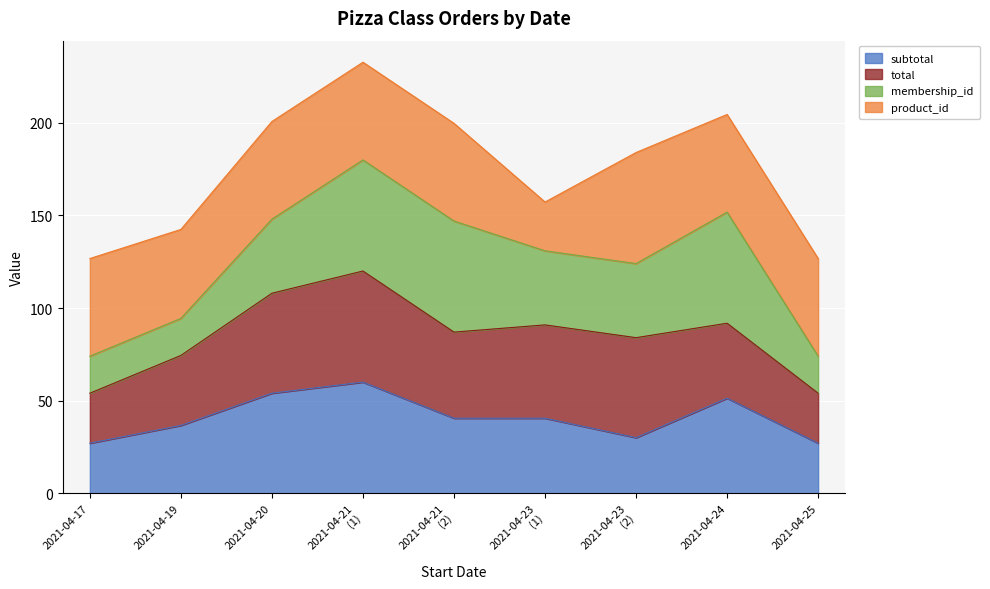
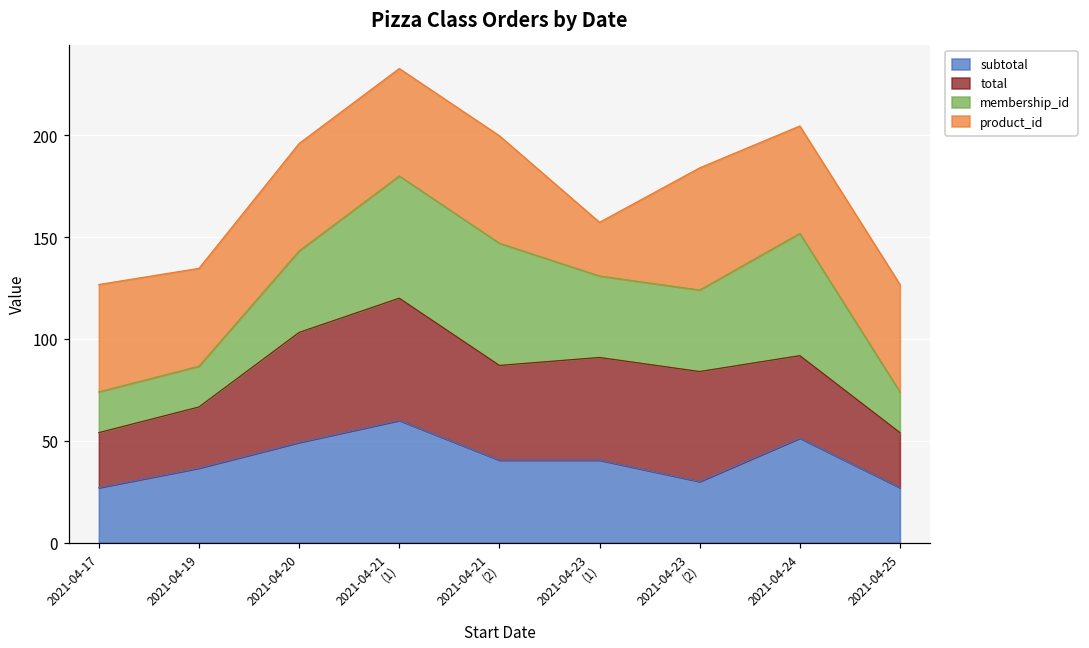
total, 2021-04-19: 38 -> 30
subtotal, 2021-04-20: 54 -> 49
